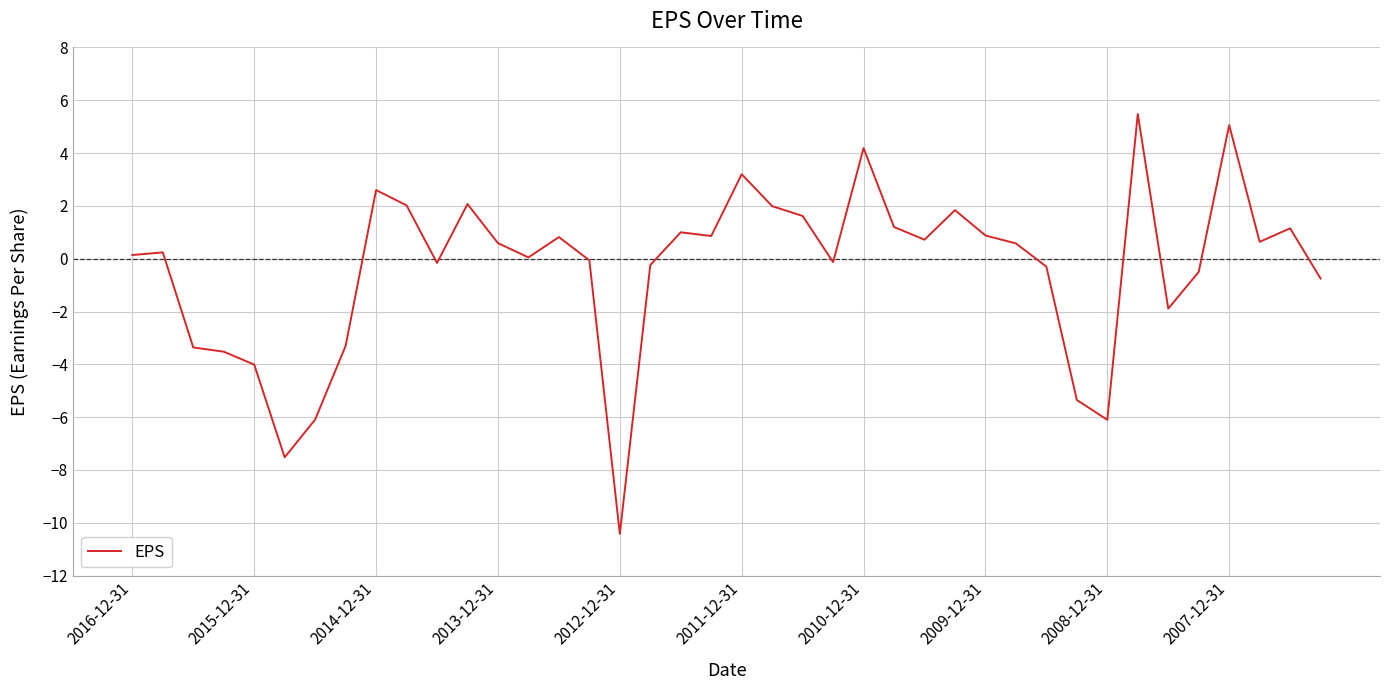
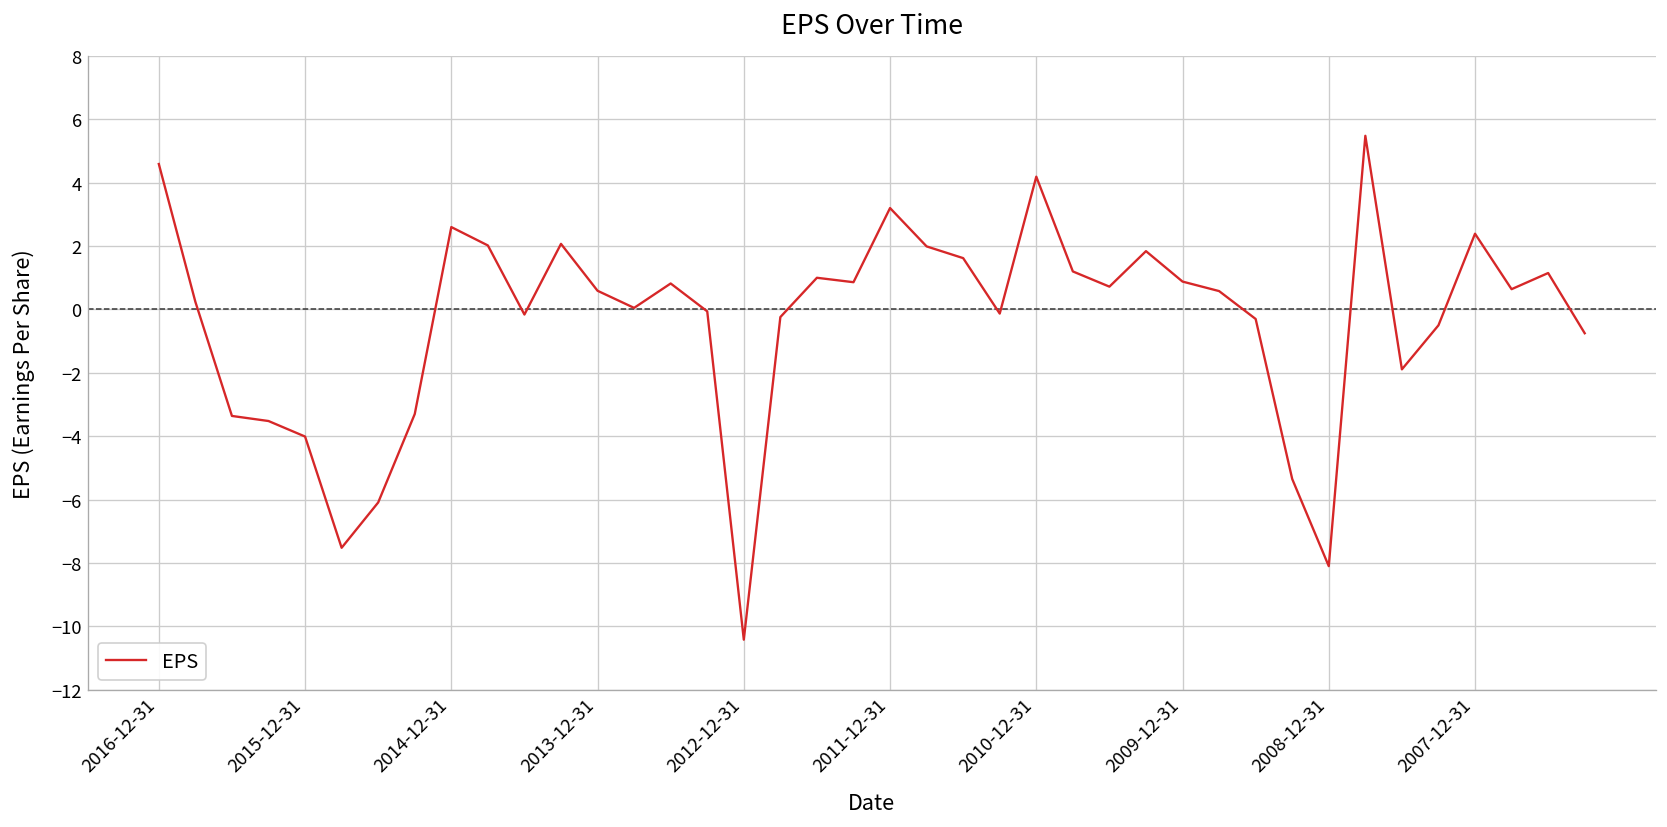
2016-12-31: 0.1 -> 4.6
2008-12-31: -6.1 -> -8.1
2007-12-31: 5.1 -> 2.4
